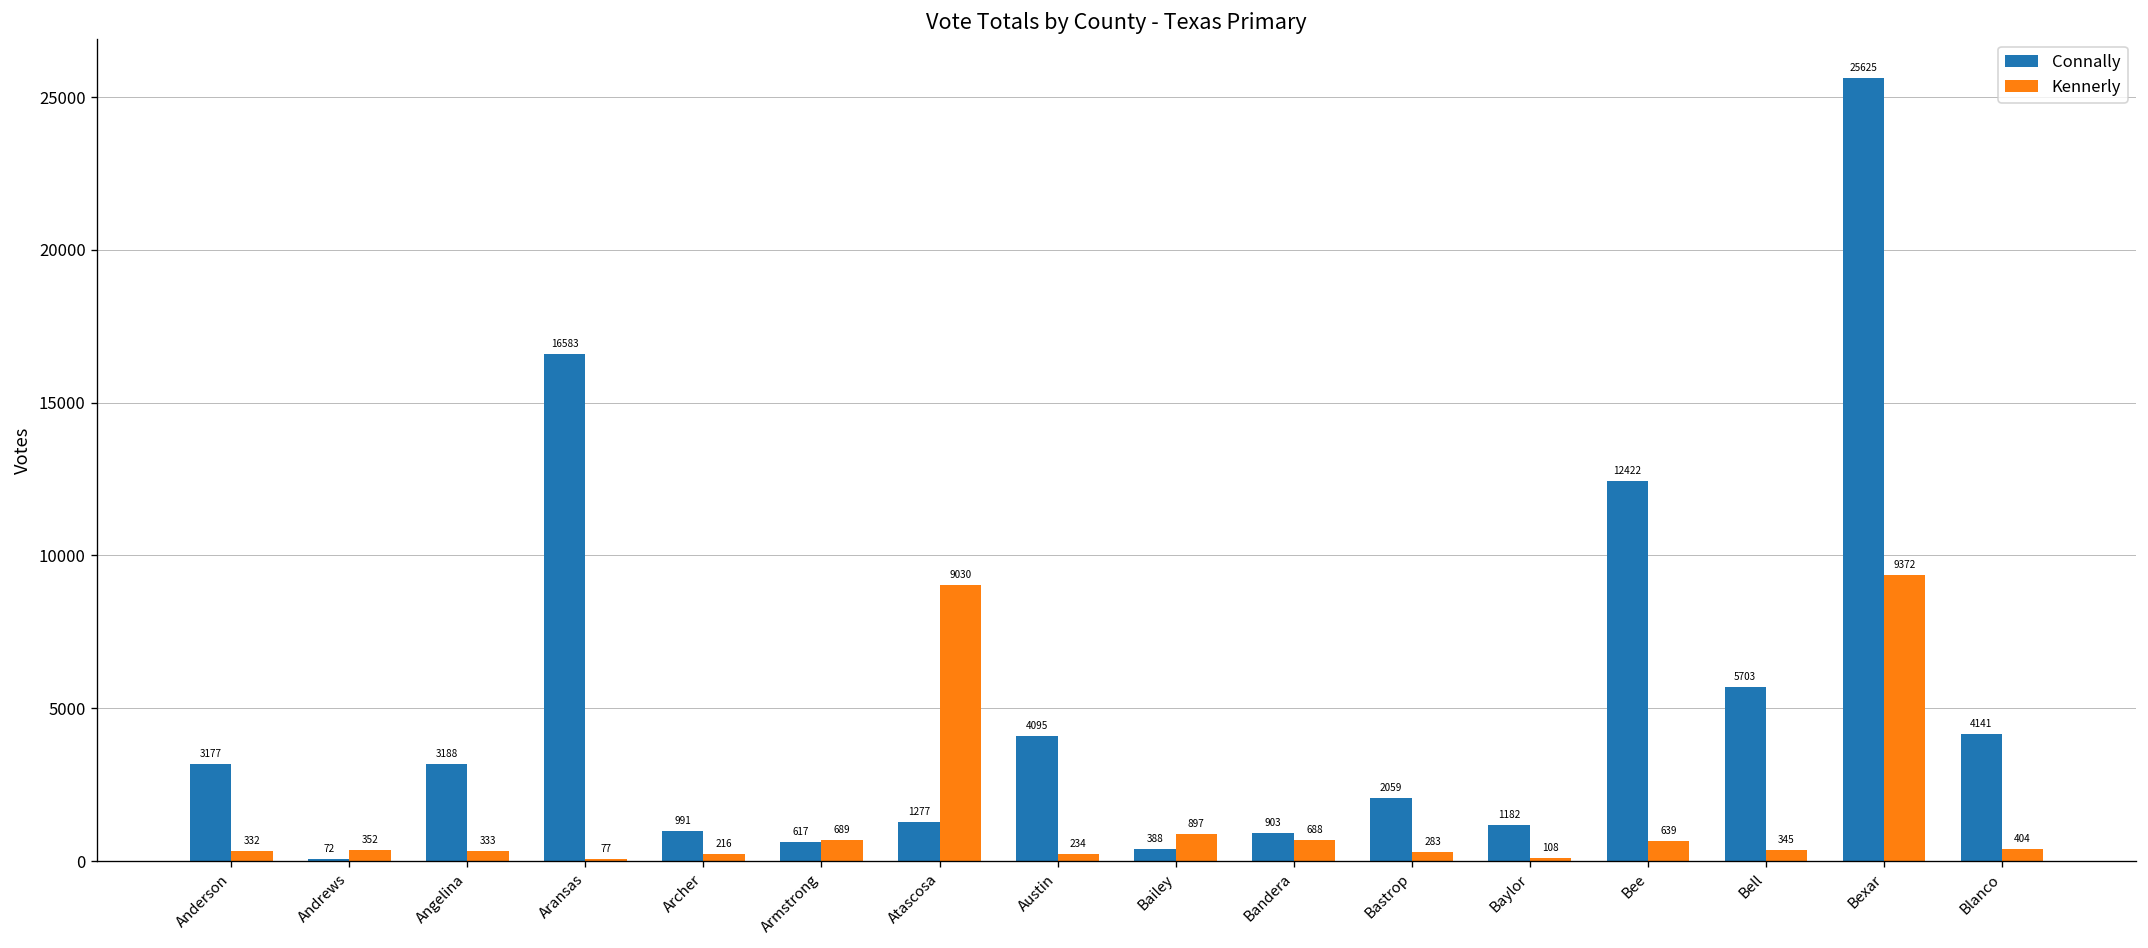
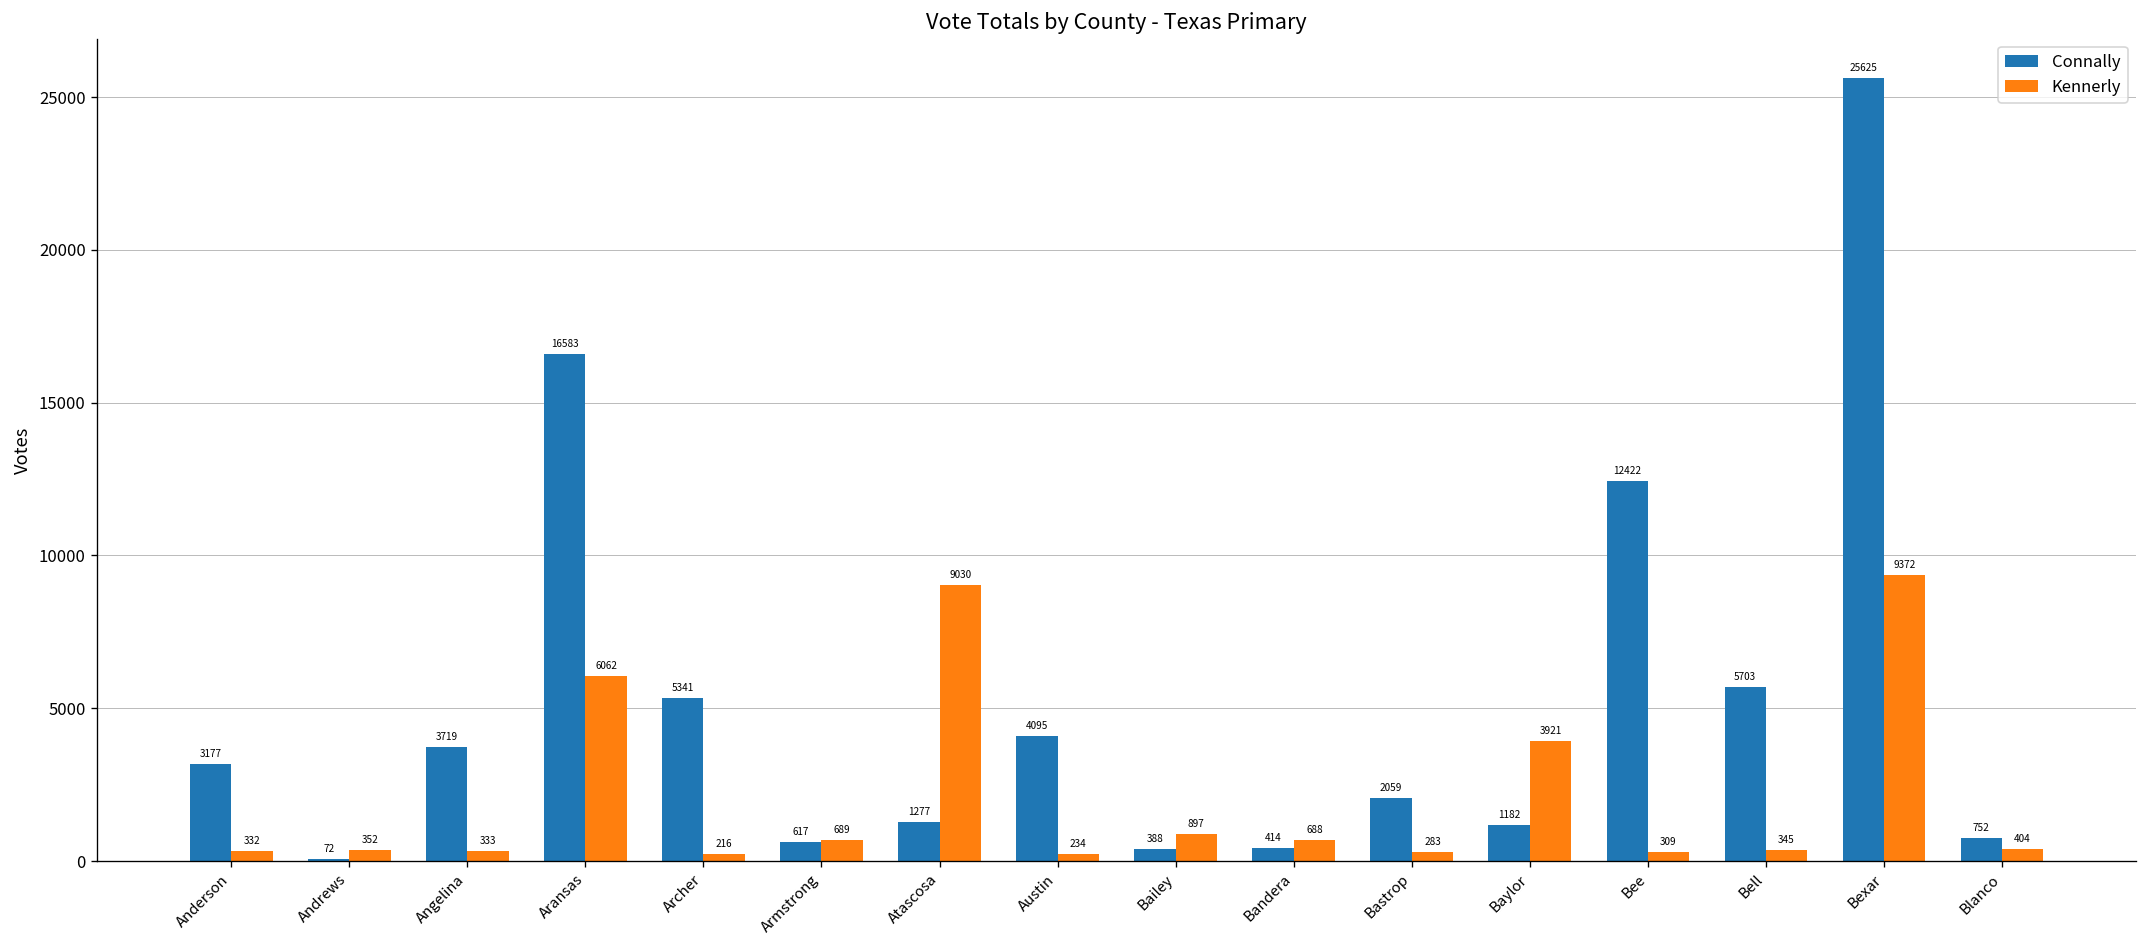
Connally, Angelina: 3188 -> 3719
Kennerly, Aransas: 77 -> 6062
Connally, Archer: 991 -> 5341
Connally, Bandera: 903 -> 414
Kennerly, Baylor: 108 -> 3921
Kennerly, Bee: 639 -> 309
Connally, Blanco: 4141 -> 752
